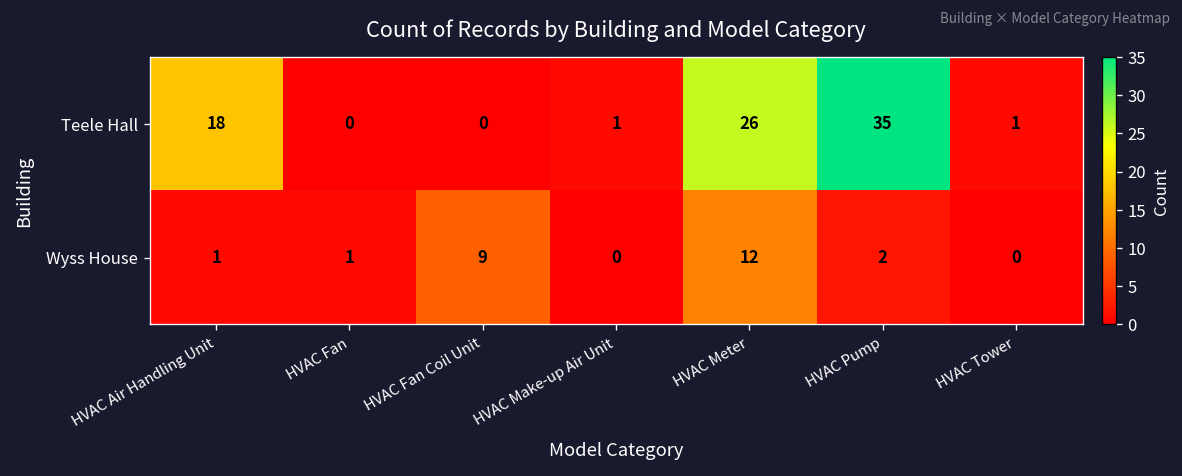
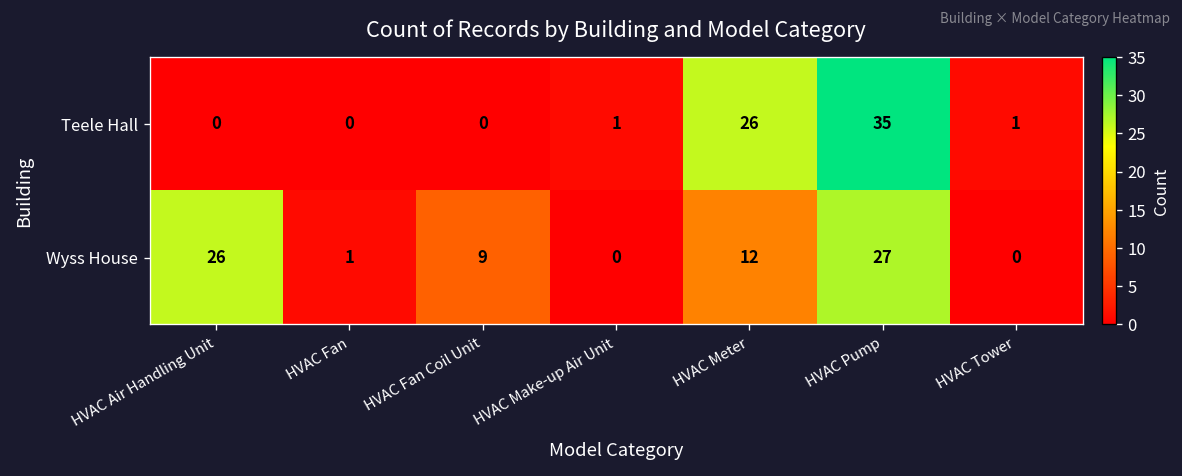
Teele Hall, HVAC Air Handling Unit: 18 -> 0
Wyss House, HVAC Air Handling Unit: 1 -> 26
Wyss House, HVAC Pump: 2 -> 27
